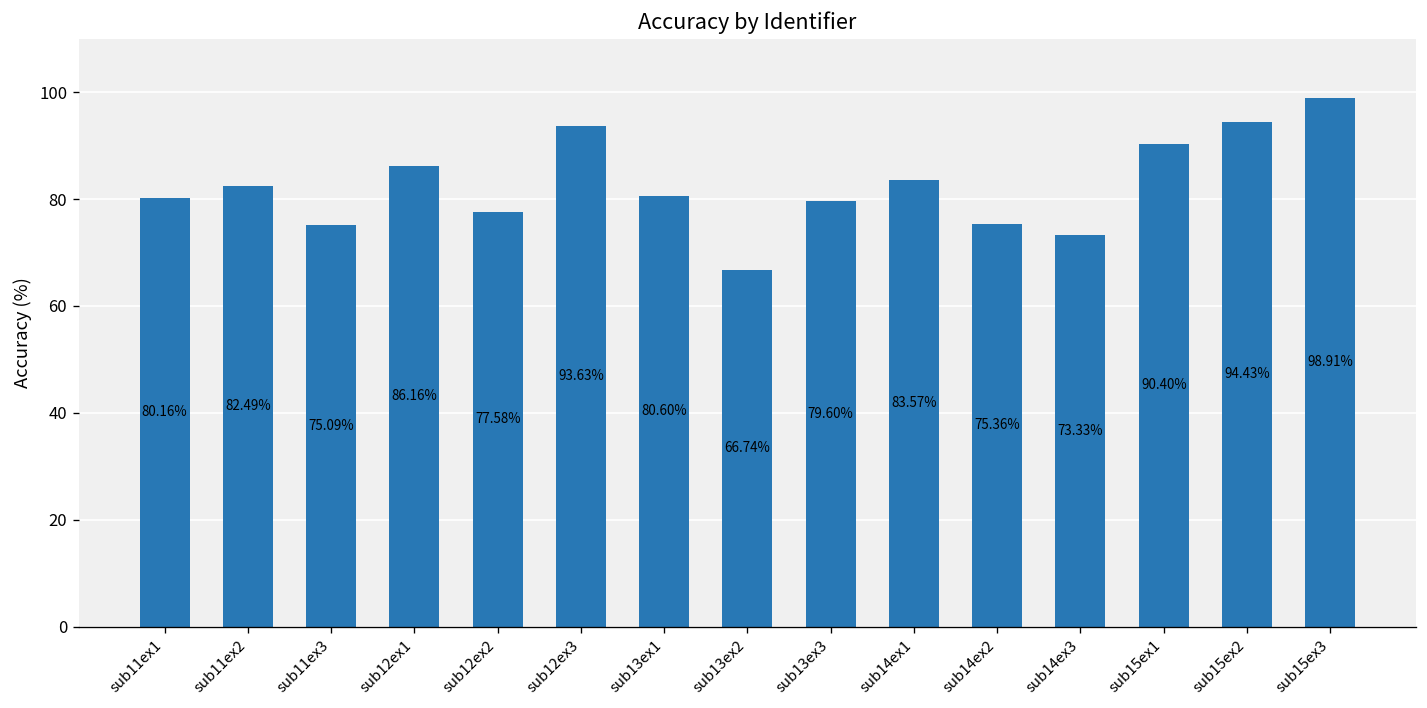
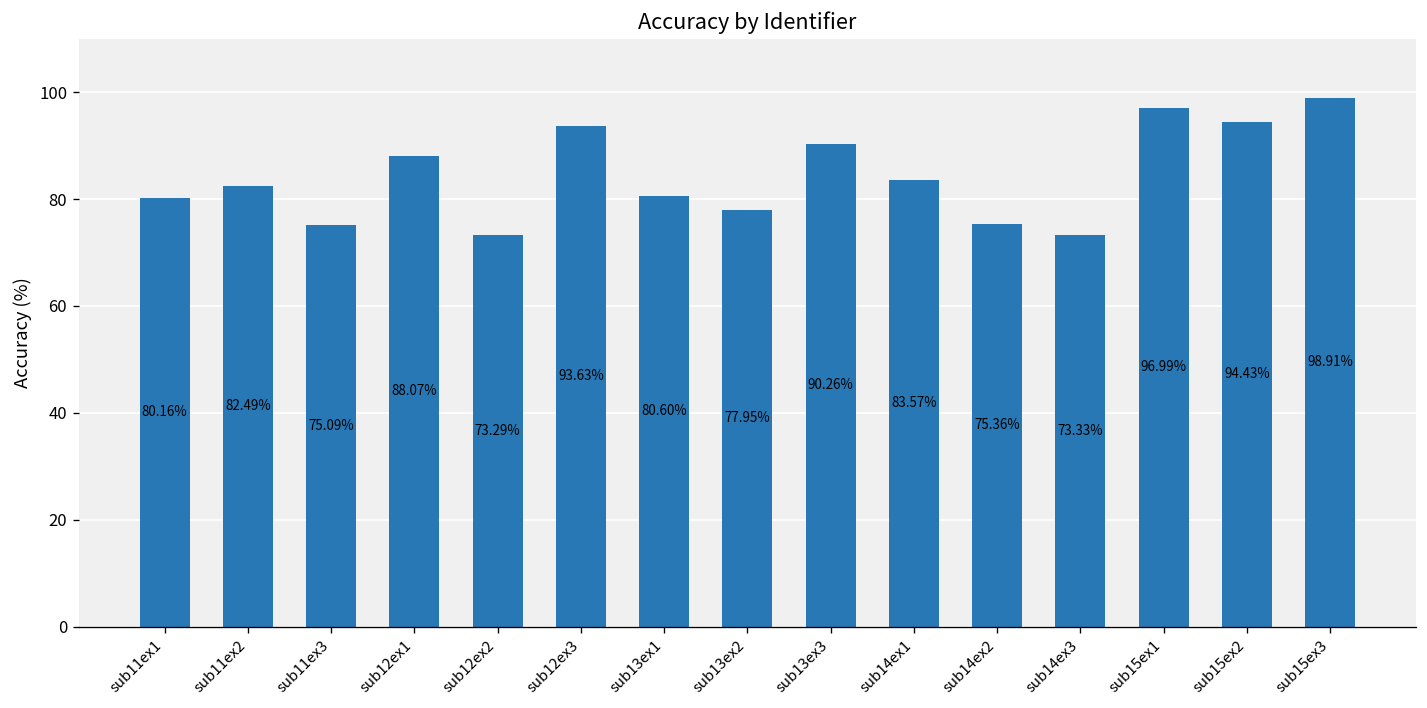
sub12ex1: 86.16% -> 88.07%
sub12ex2: 77.58% -> 73.29%
sub13ex2: 66.74% -> 77.95%
sub13ex3: 79.60% -> 90.26%
sub15ex1: 90.40% -> 96.99%
